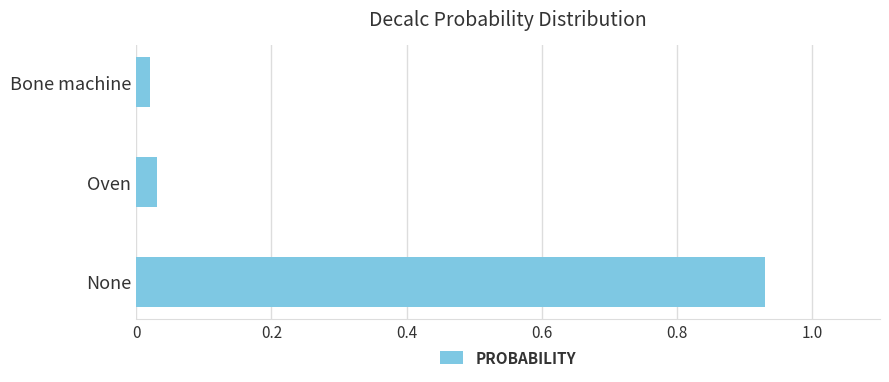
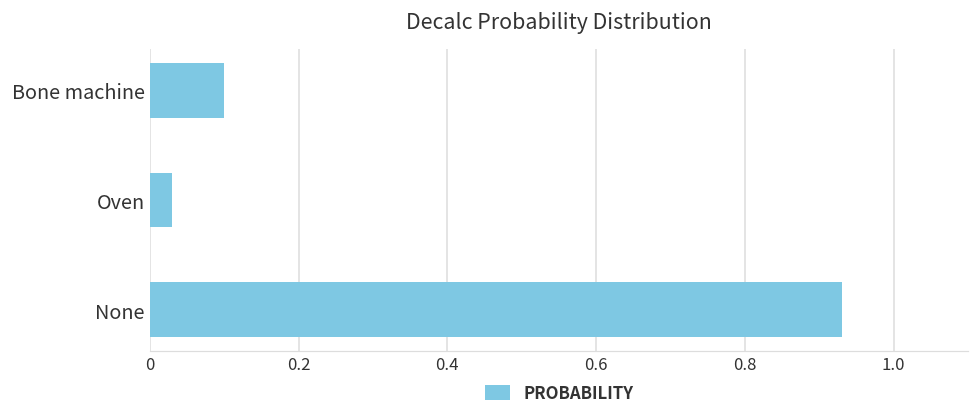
Bone machine: 0.02 -> 0.10
